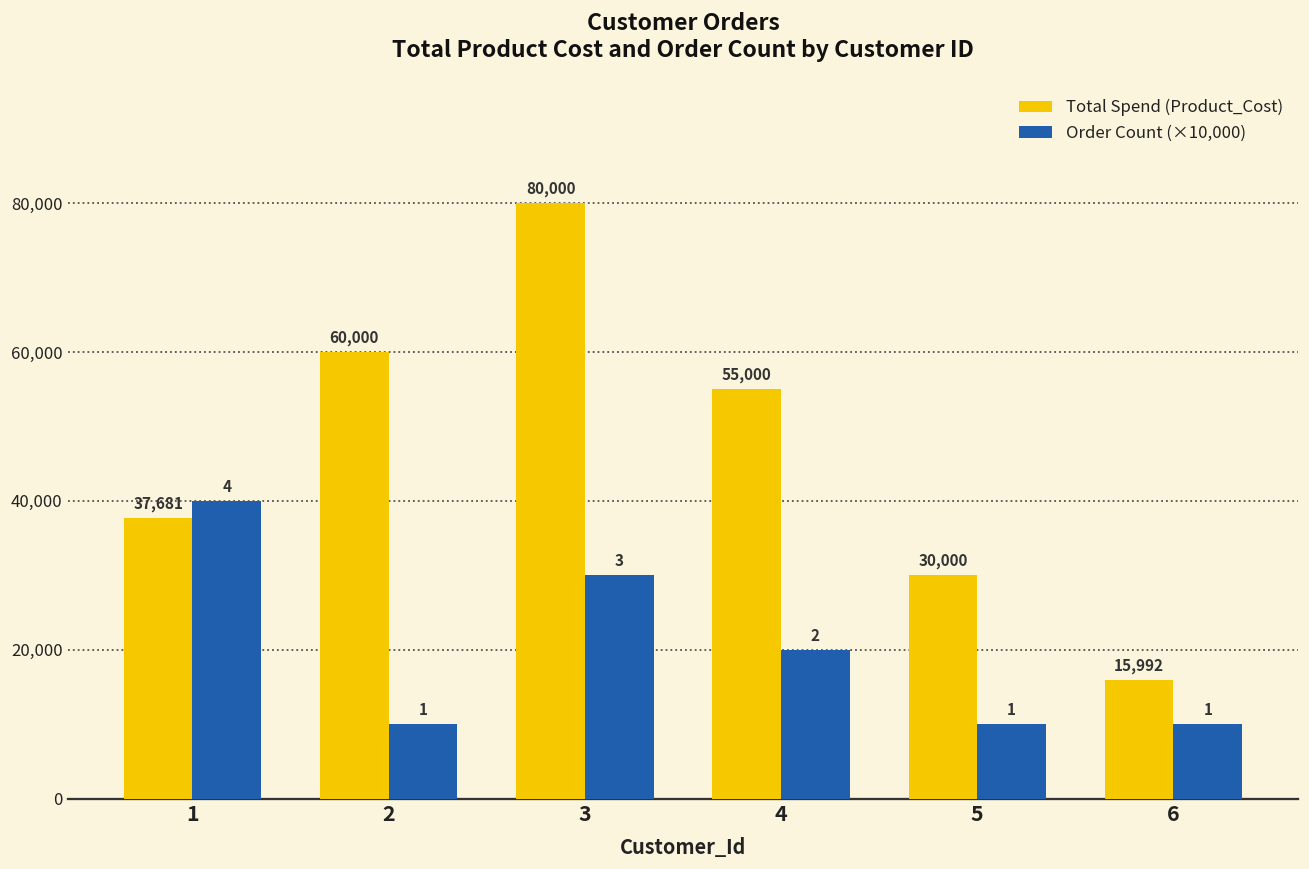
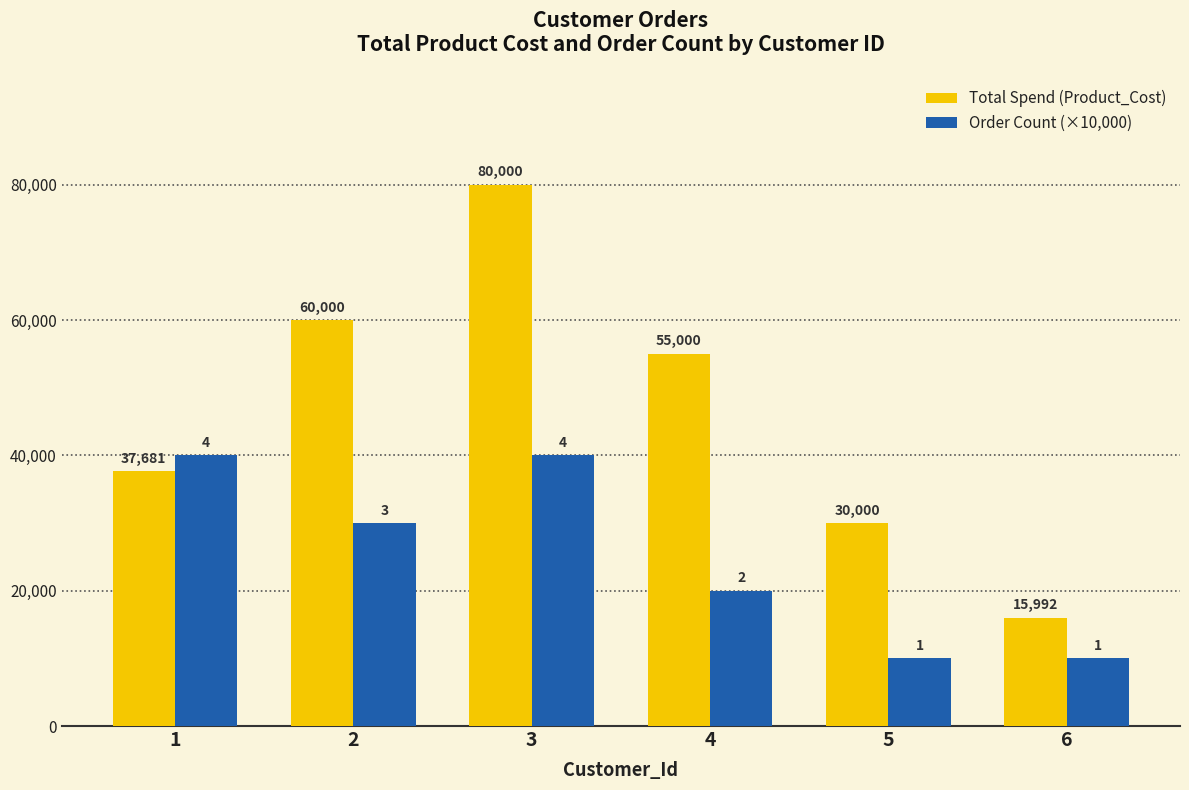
Order Count (×10,000), 2: 1 -> 3
Order Count (×10,000), 3: 3 -> 4
